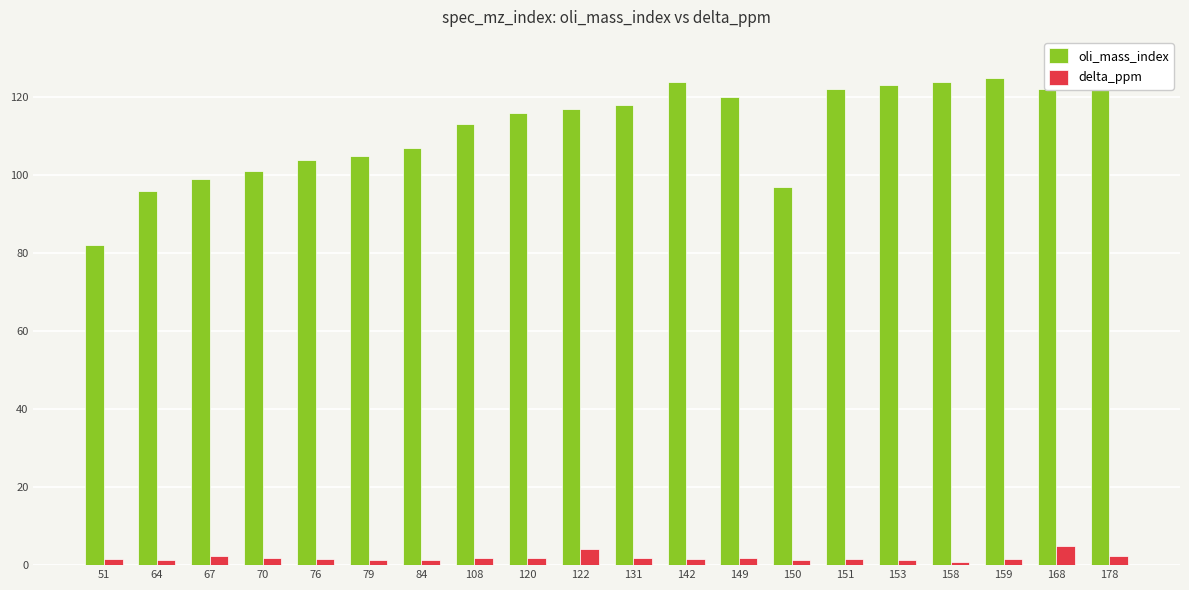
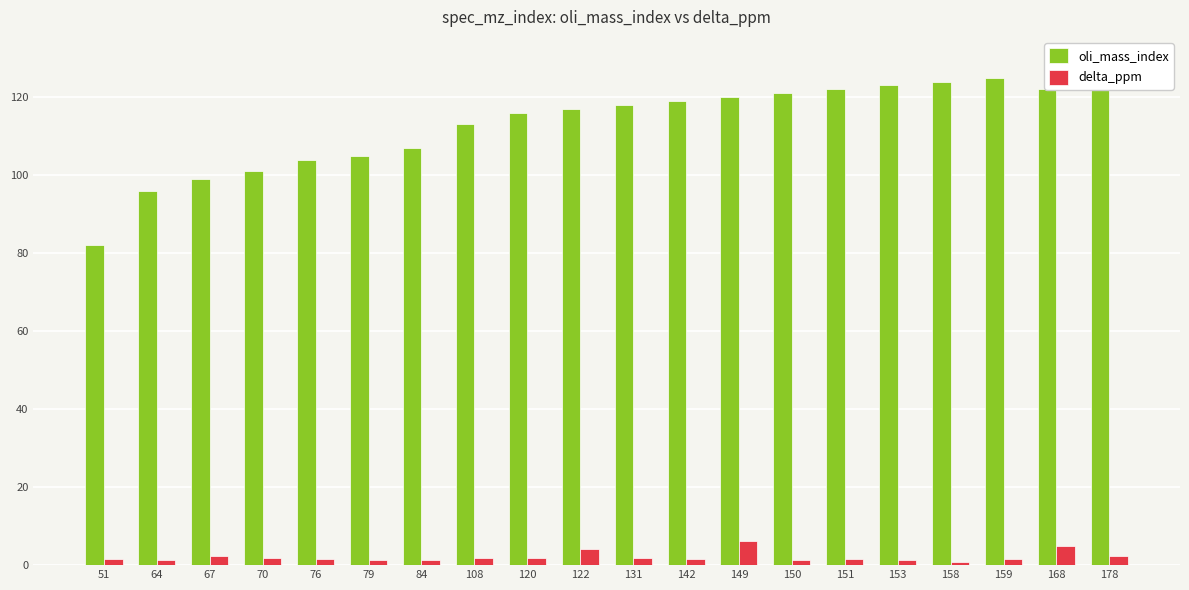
oli_mass_index, 142: 124 -> 119
delta_ppm, 149: 2 -> 6
oli_mass_index, 150: 97 -> 121
